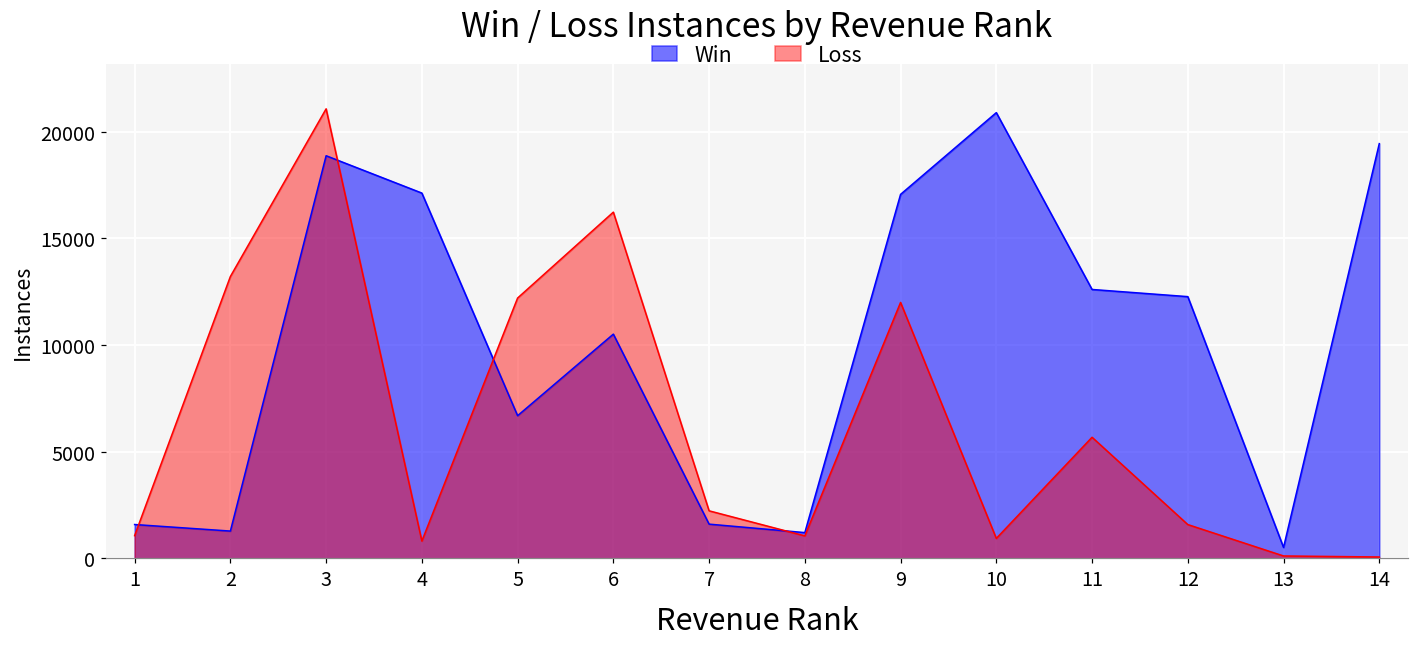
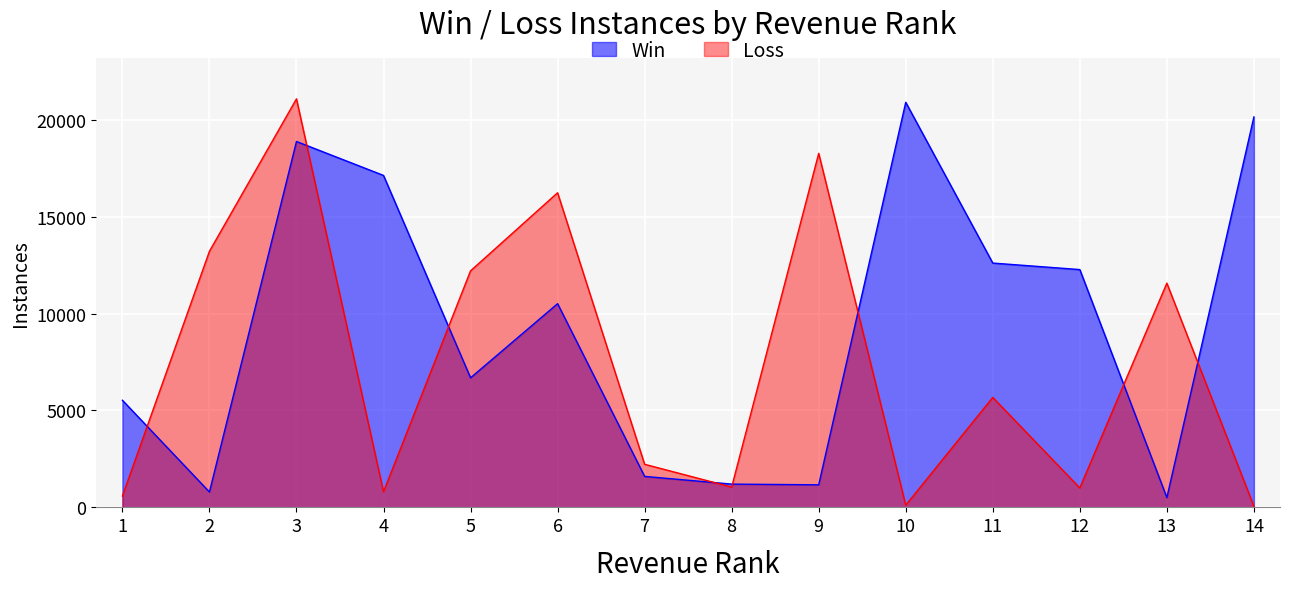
Win, 1: 1600 -> 5500
Loss, 1: 1100 -> 600
Win, 2: 1300 -> 800
Win, 9: 17100 -> 1200
Loss, 9: 12000 -> 18300
Loss, 10: 900 -> 100
Loss, 12: 1600 -> 1000
Loss, 13: 100 -> 11600
Win, 14: 19500 -> 20100
